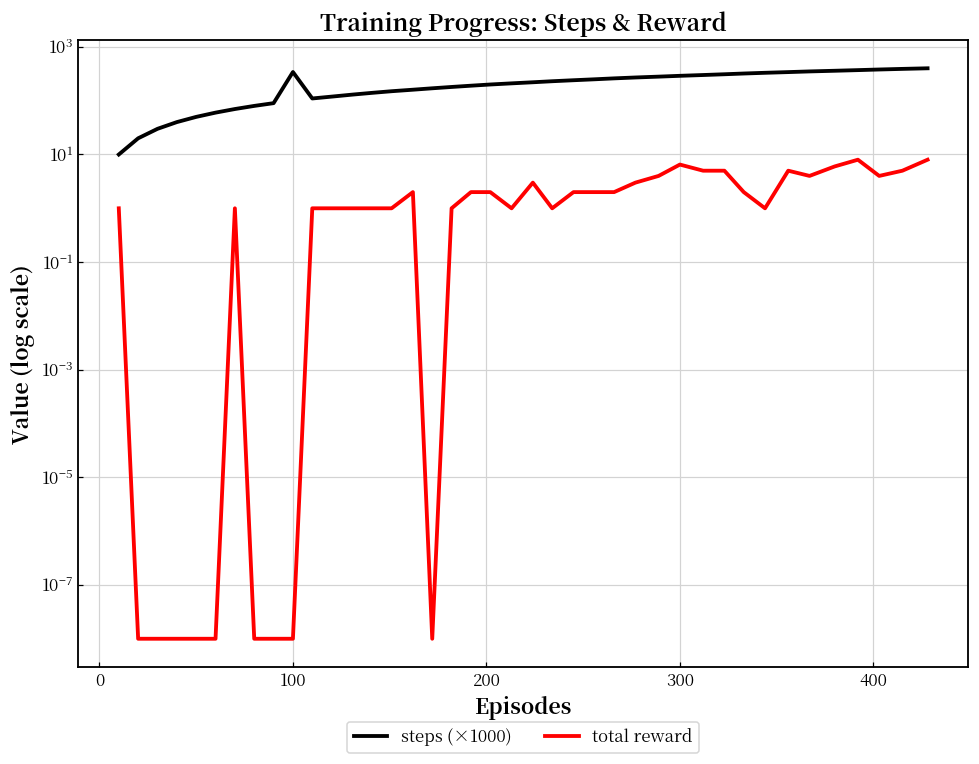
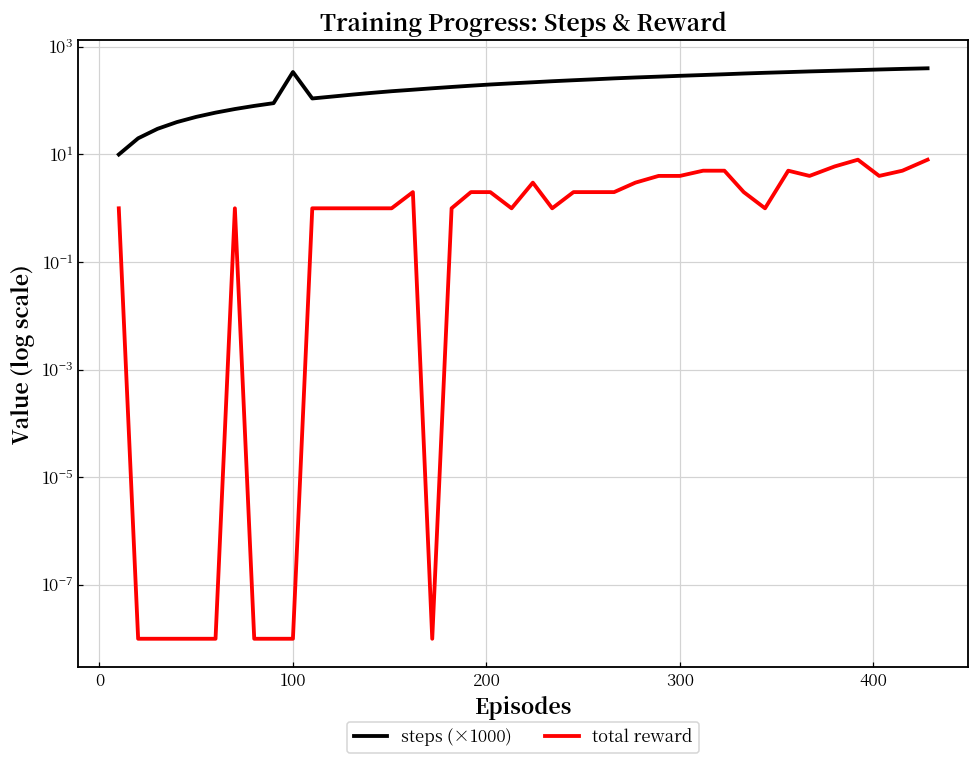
total reward, 300: 7 -> 4
